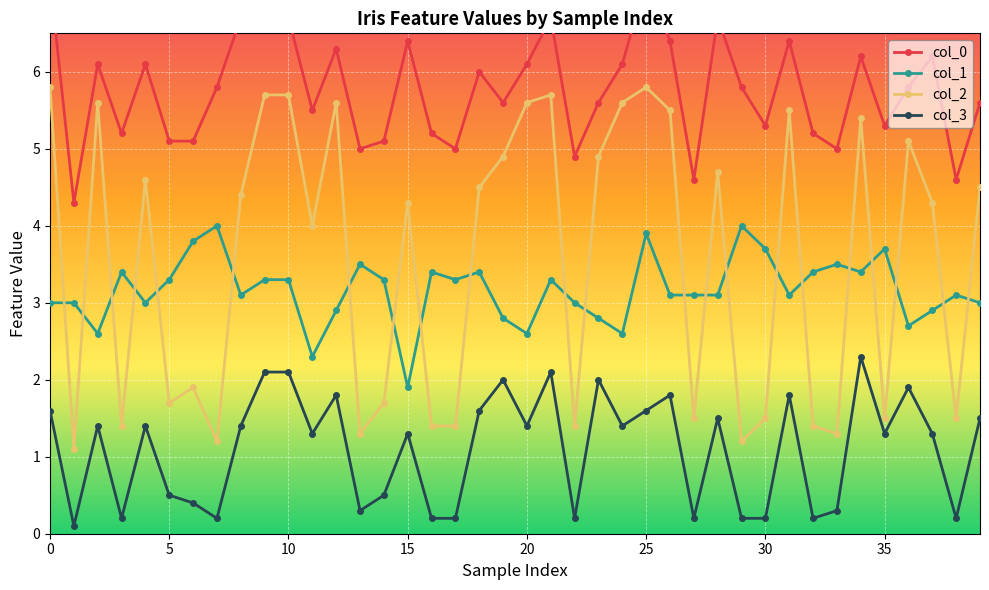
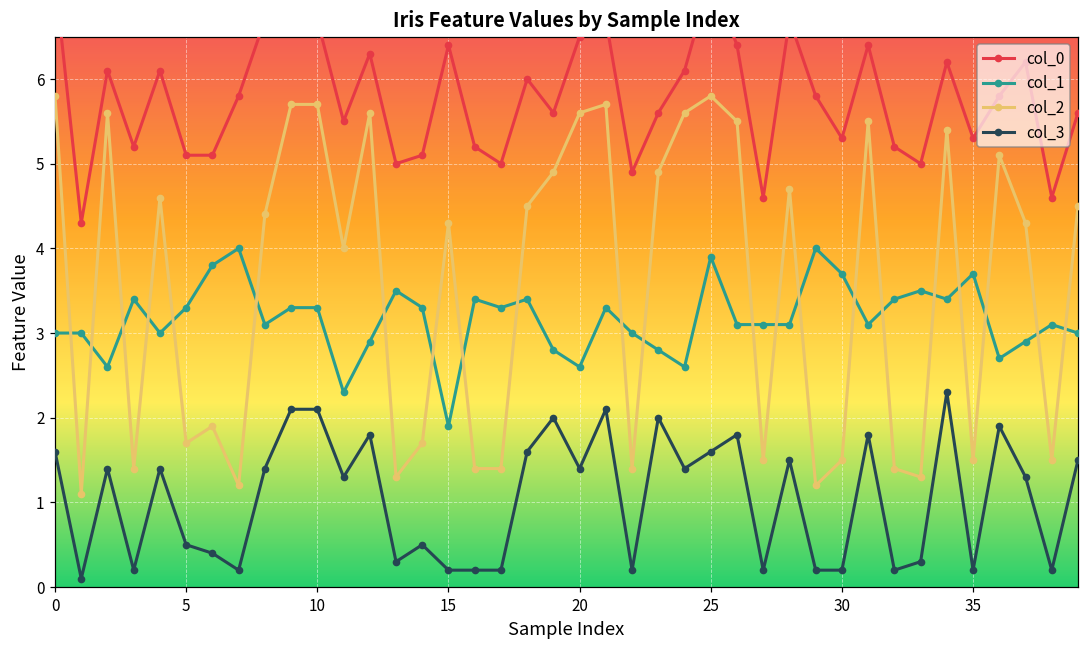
col_3, 15: 1.3 -> 0.2
col_0, 20: 6.1 -> 6.5
col_3, 35: 1.3 -> 0.2
